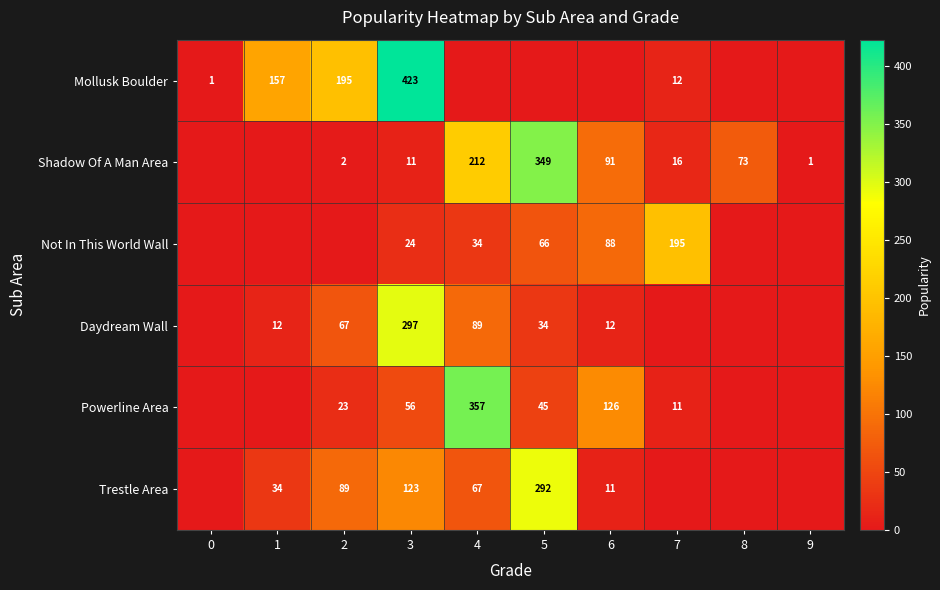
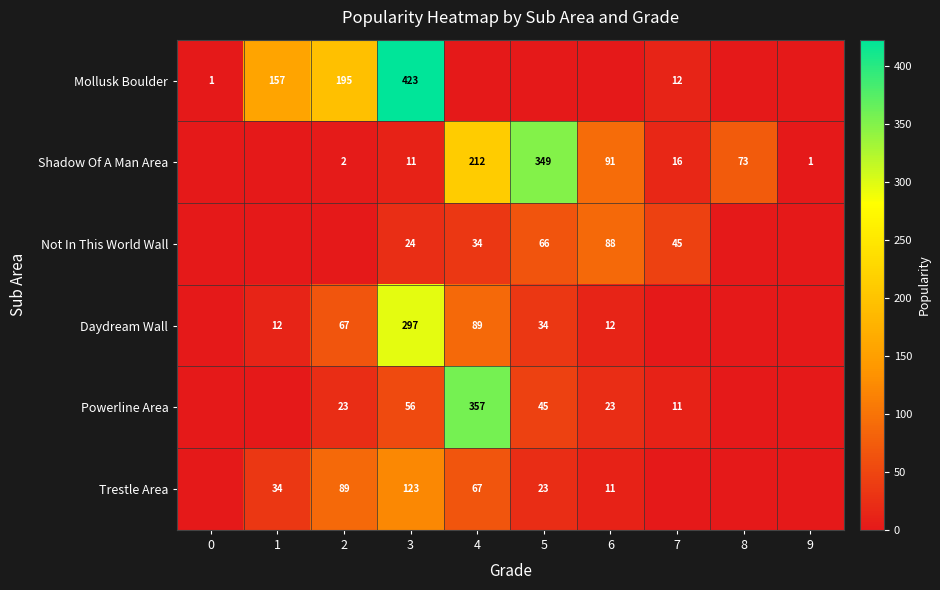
Not In This World Wall, 7: 195 -> 45
Powerline Area, 6: 126 -> 23
Trestle Area, 5: 292 -> 23
